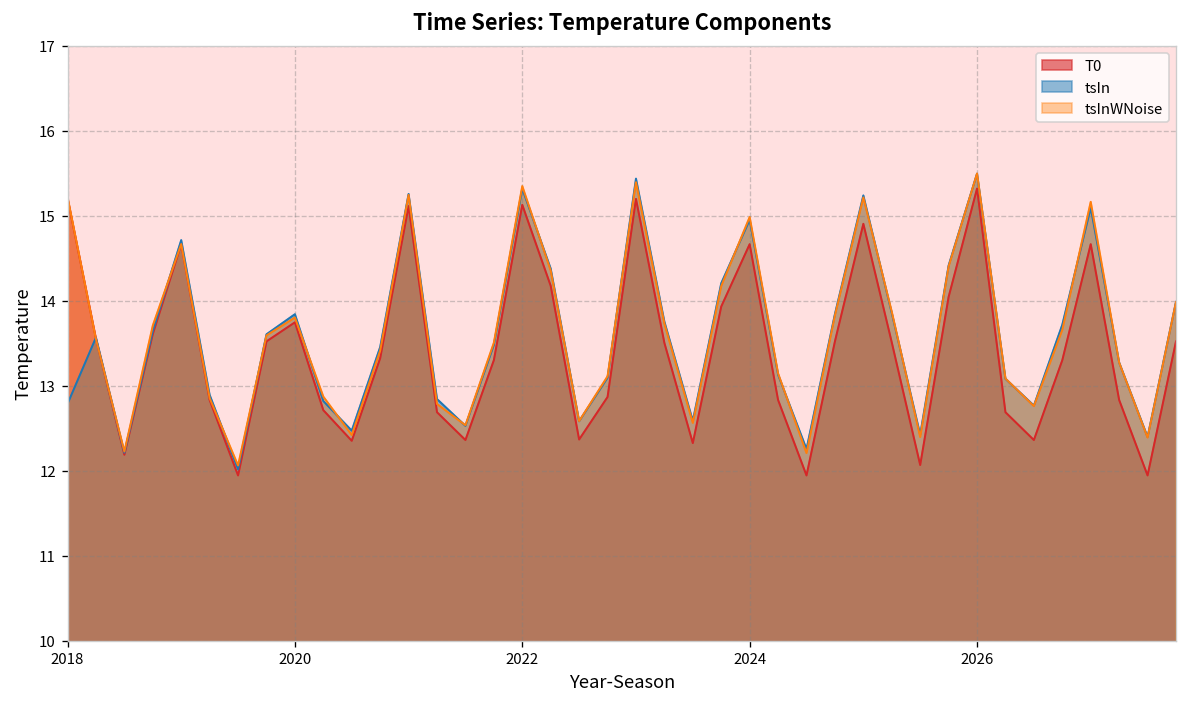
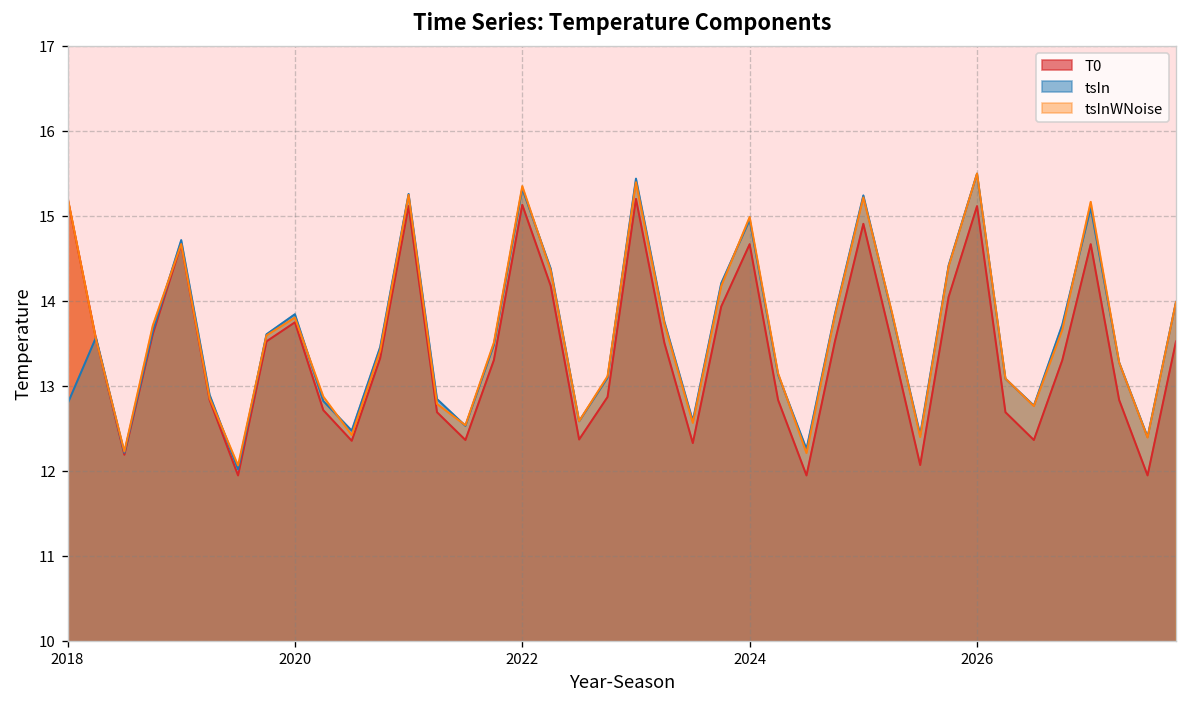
T0, 2026: 15.3 -> 15.1
